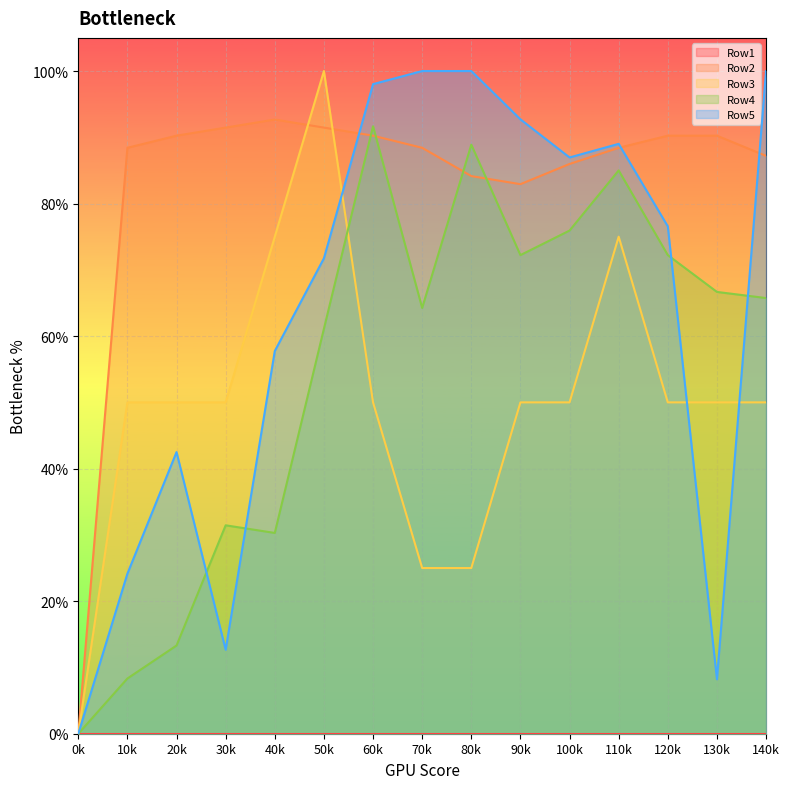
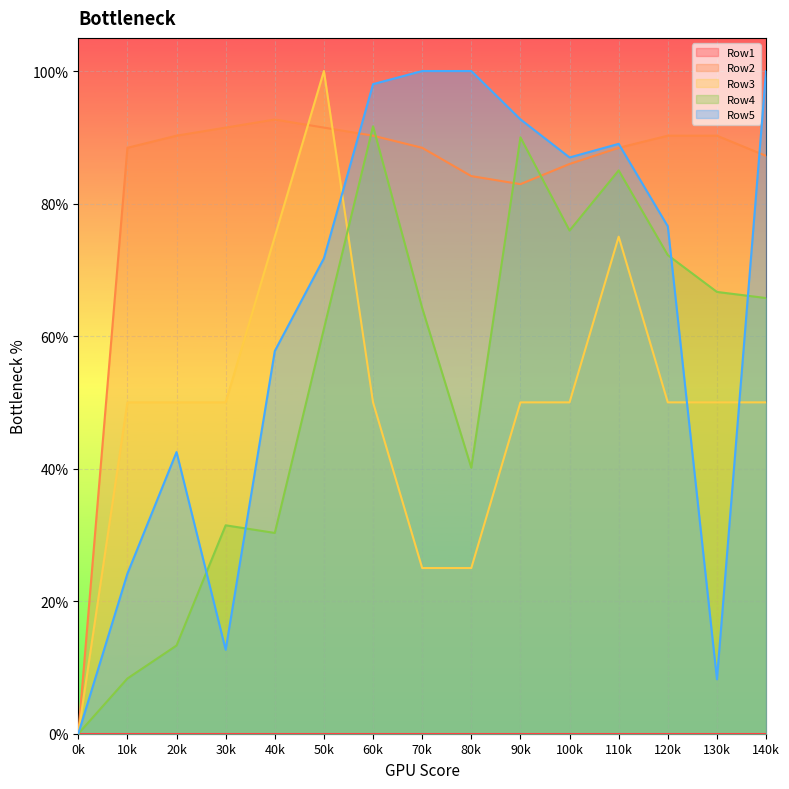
Row4, 80k: 89% -> 40%
Row4, 90k: 72% -> 90%
